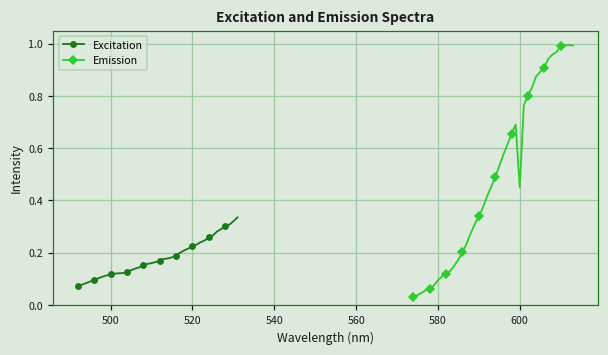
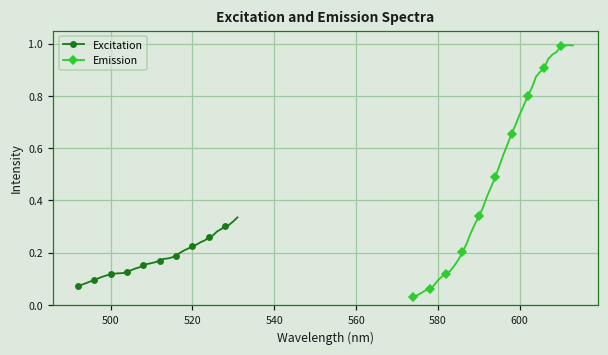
Emission, 600: 0.45 -> 0.73
